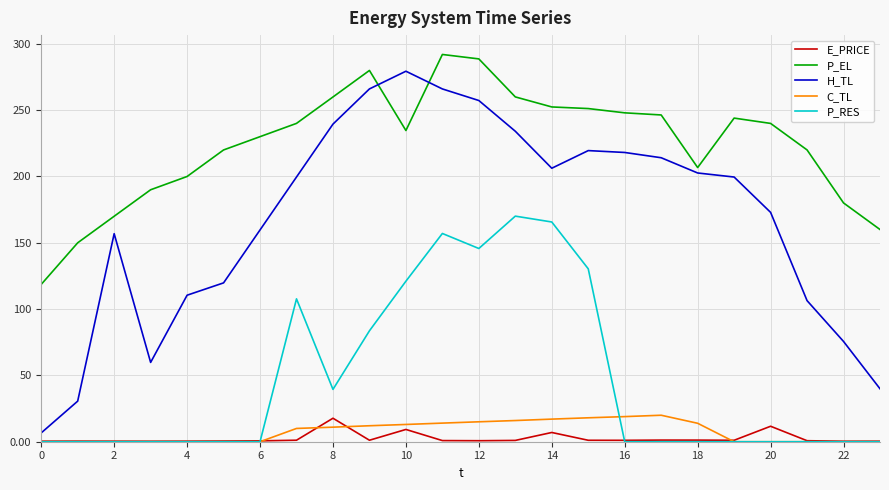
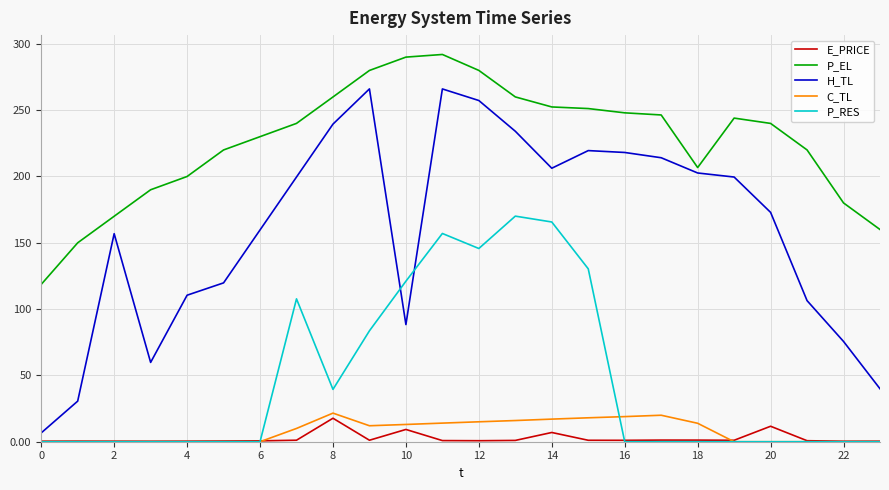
C_TL, 8: 11 -> 22
P_EL, 10: 235 -> 290
H_TL, 10: 279 -> 88
P_EL, 12: 289 -> 280
